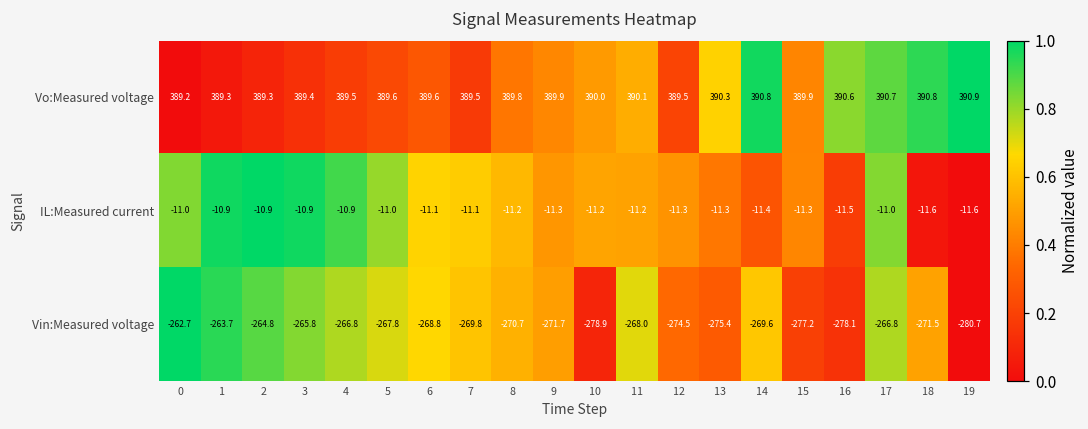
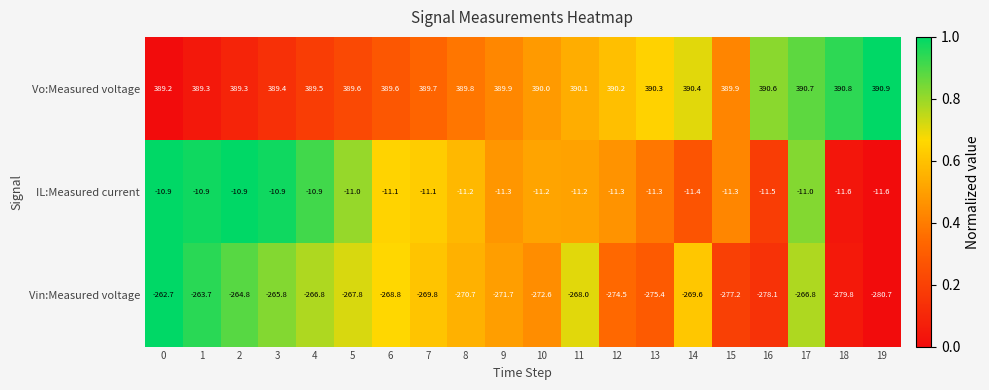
Vo:Measured voltage, 7: 389.5 -> 389.7
Vo:Measured voltage, 12: 389.5 -> 390.2
Vo:Measured voltage, 14: 390.8 -> 390.4
IL:Measured current, 0: -11.0 -> -10.9
Vin:Measured voltage, 10: -278.9 -> -272.6
Vin:Measured voltage, 18: -271.5 -> -279.8
